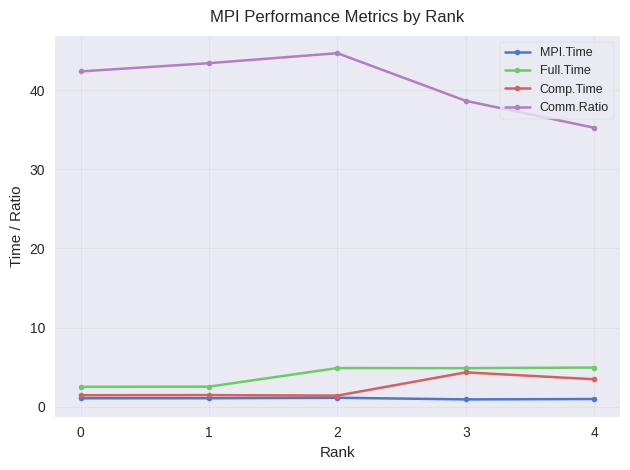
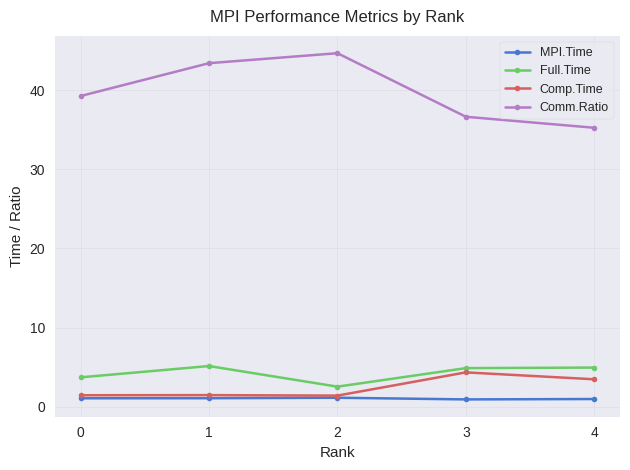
Full.Time, 0: 3 -> 4
Comm.Ratio, 0: 42 -> 39
Full.Time, 1: 3 -> 5
Full.Time, 2: 5 -> 3
Comm.Ratio, 3: 39 -> 37
